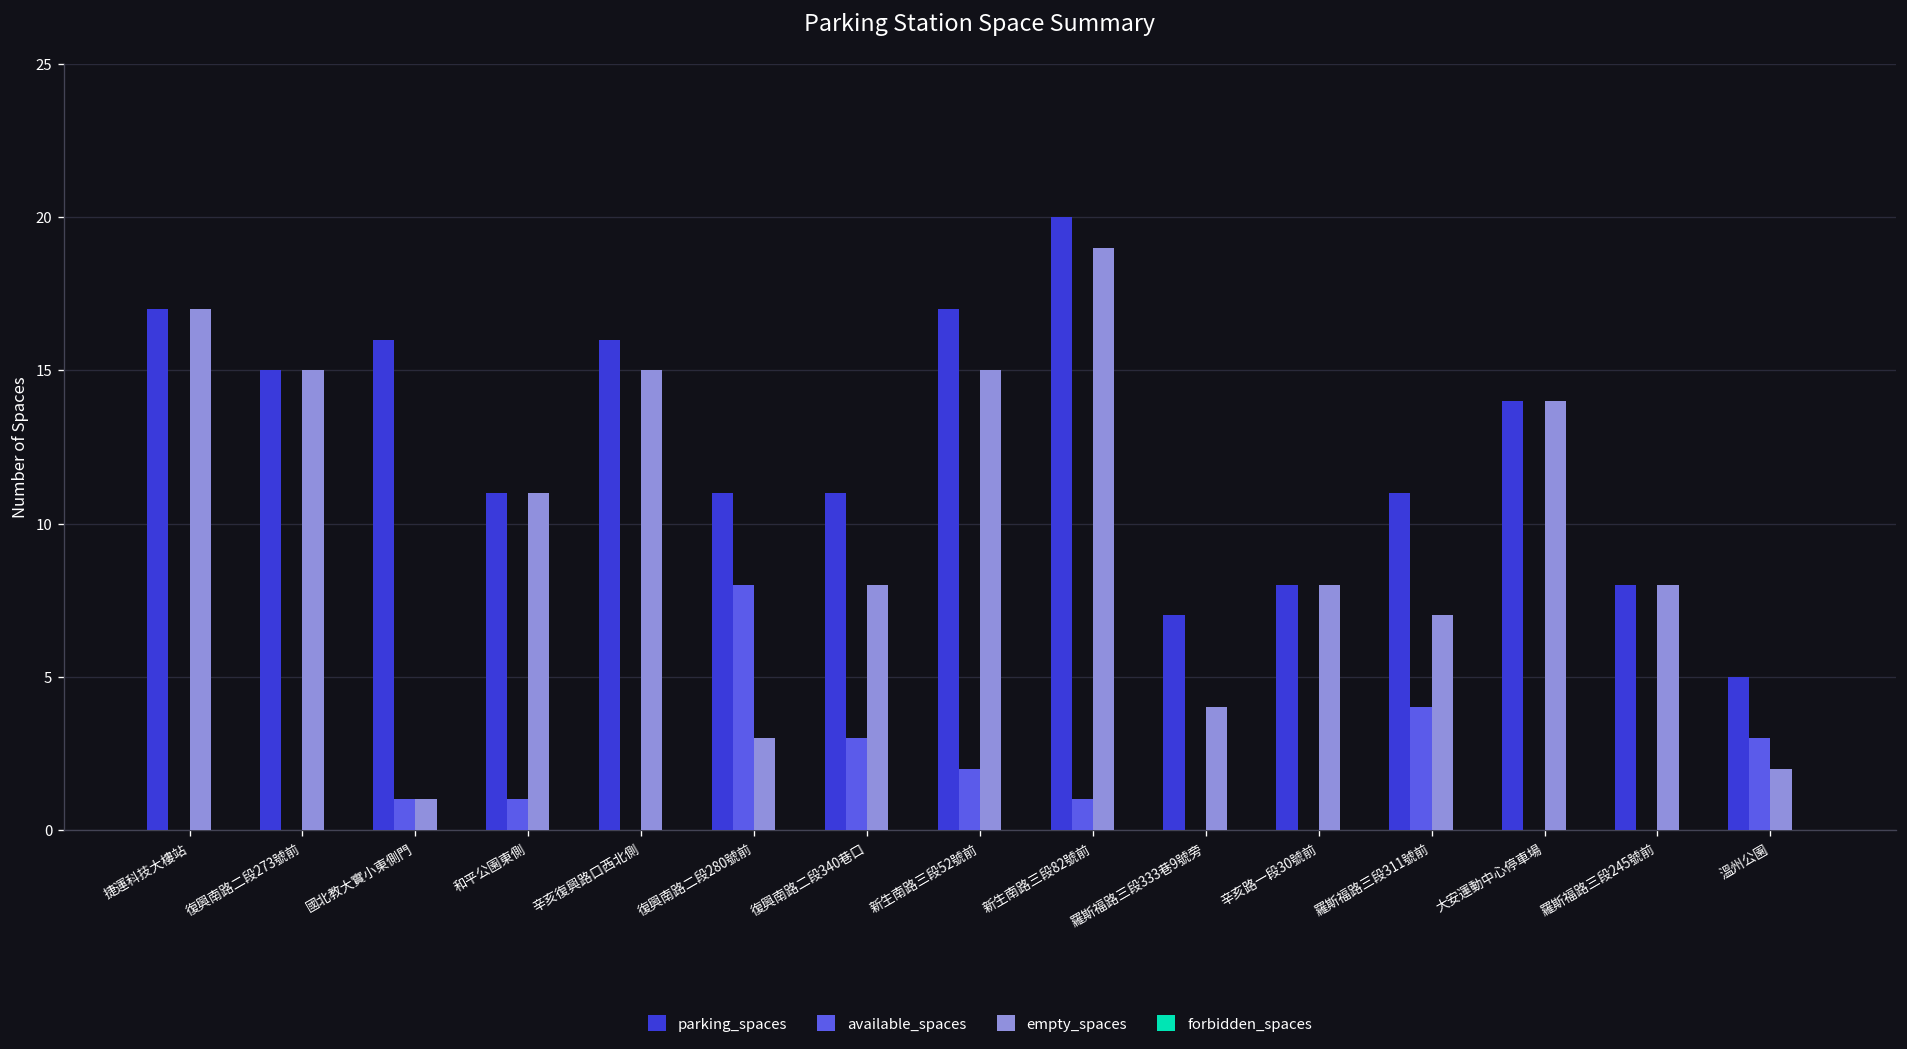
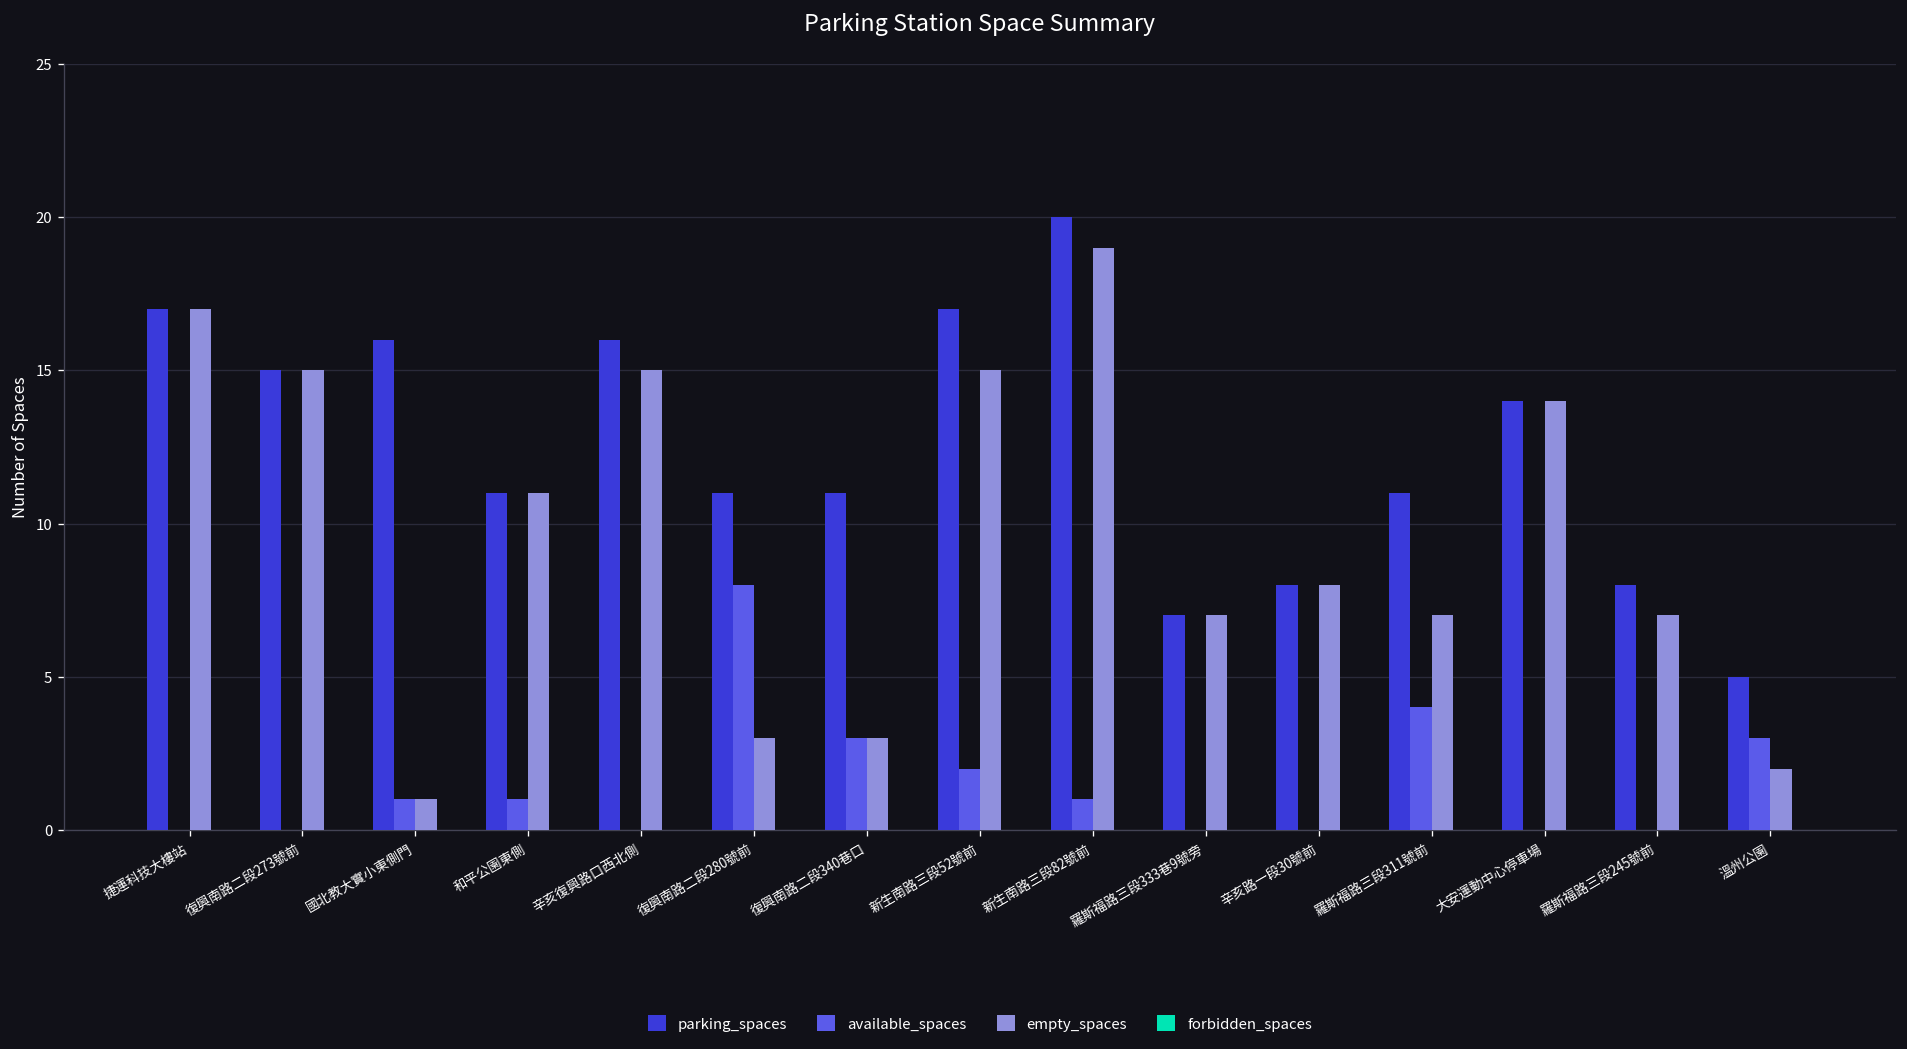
empty_spaces, 復興南路二段340巷口: 8 -> 3
empty_spaces, 羅斯福路三段333巷9號旁: 4 -> 7
empty_spaces, 羅斯福路三段245號前: 8 -> 7
